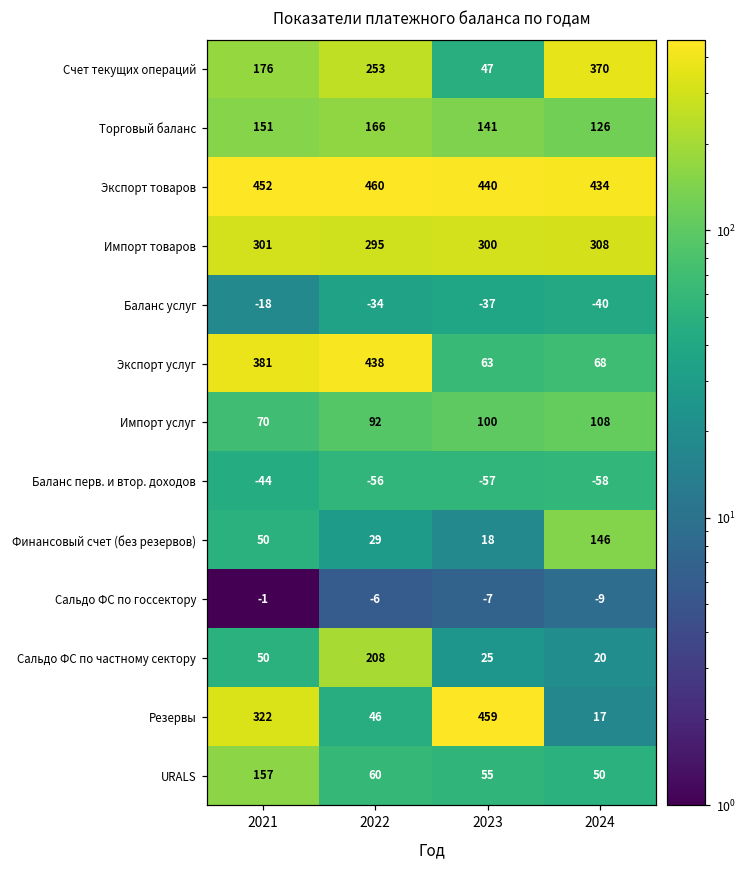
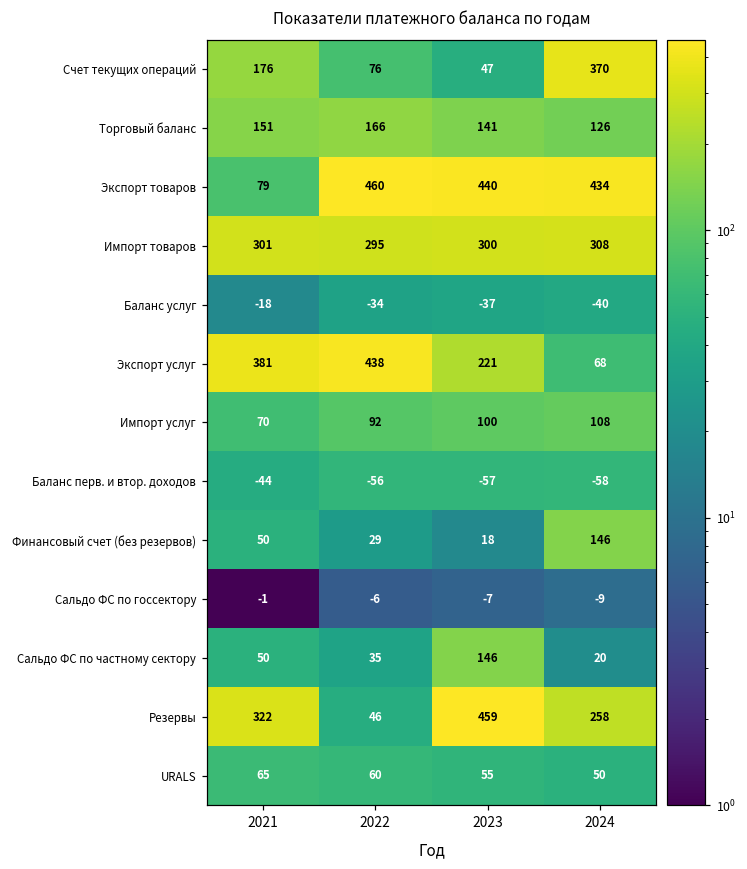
Счет текущих операций, 2022: 253 -> 76
Экспорт товаров, 2021: 452 -> 79
Экспорт услуг, 2023: 63 -> 221
Сальдо ФС по частному сектору, 2022: 208 -> 35
Сальдо ФС по частному сектору, 2023: 25 -> 146
Резервы, 2024: 17 -> 258
URALS, 2021: 157 -> 65
